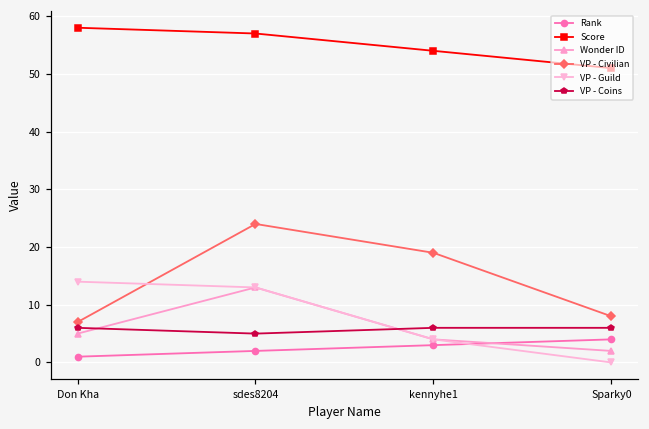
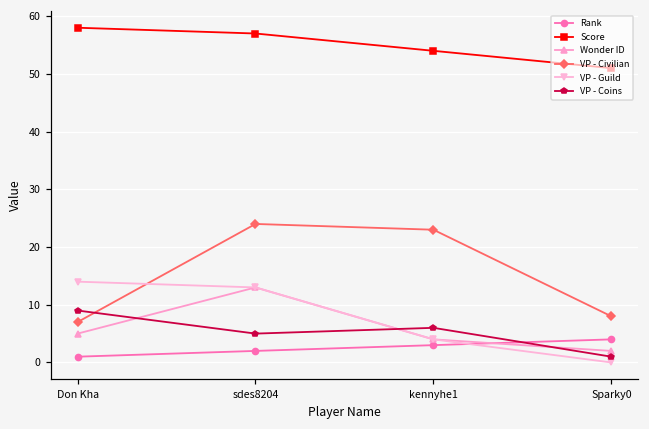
VP - Coins, Don Kha: 6 -> 9
VP - Civilian, kennyhe1: 19 -> 23
VP - Coins, Sparky0: 6 -> 1
